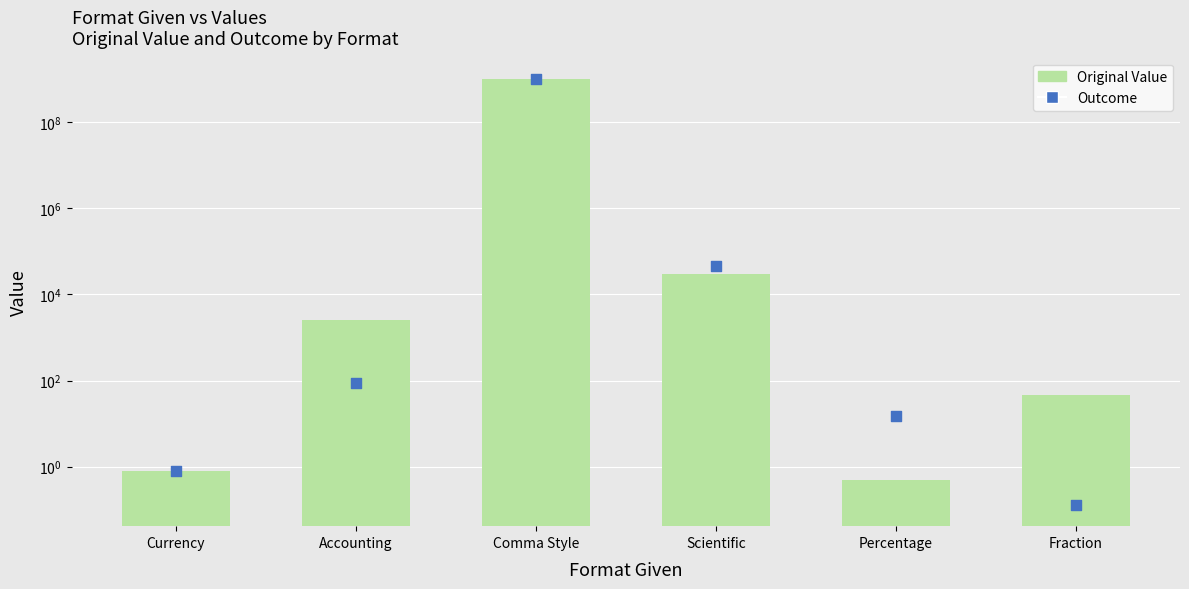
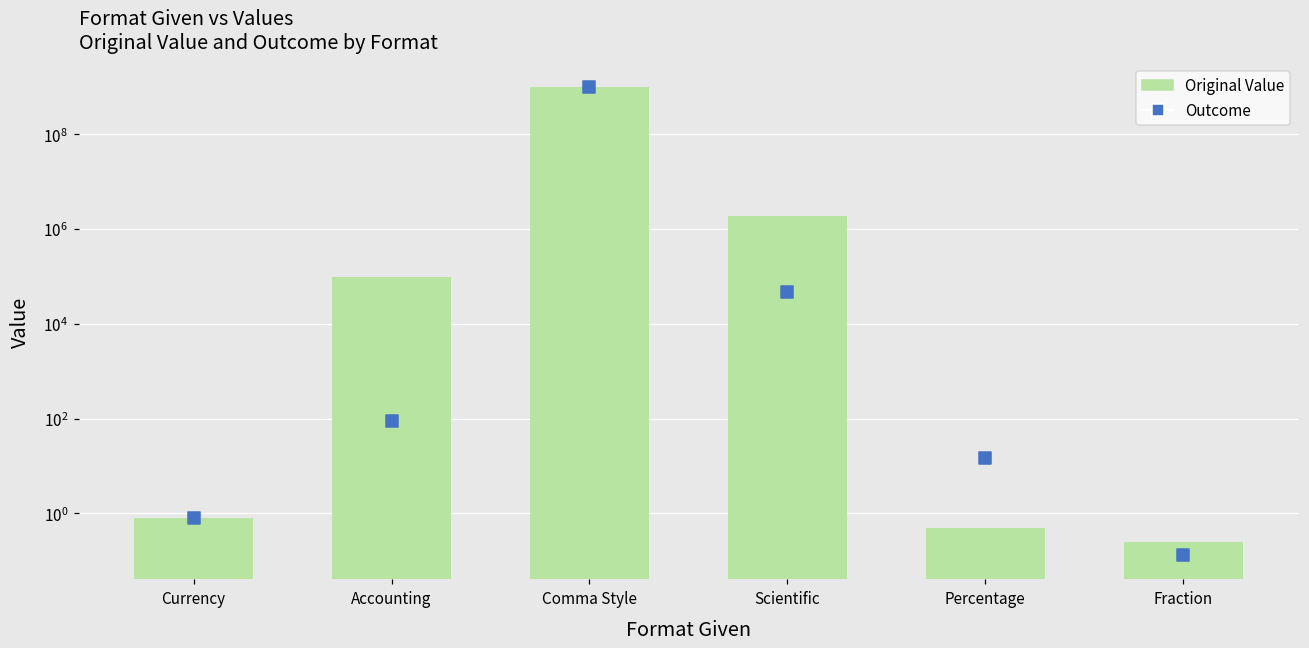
Original Value, Accounting: 3000 -> 100000
Original Value, Scientific: 30000 -> 2000000
Original Value, Fraction: 50 -> 0.3
